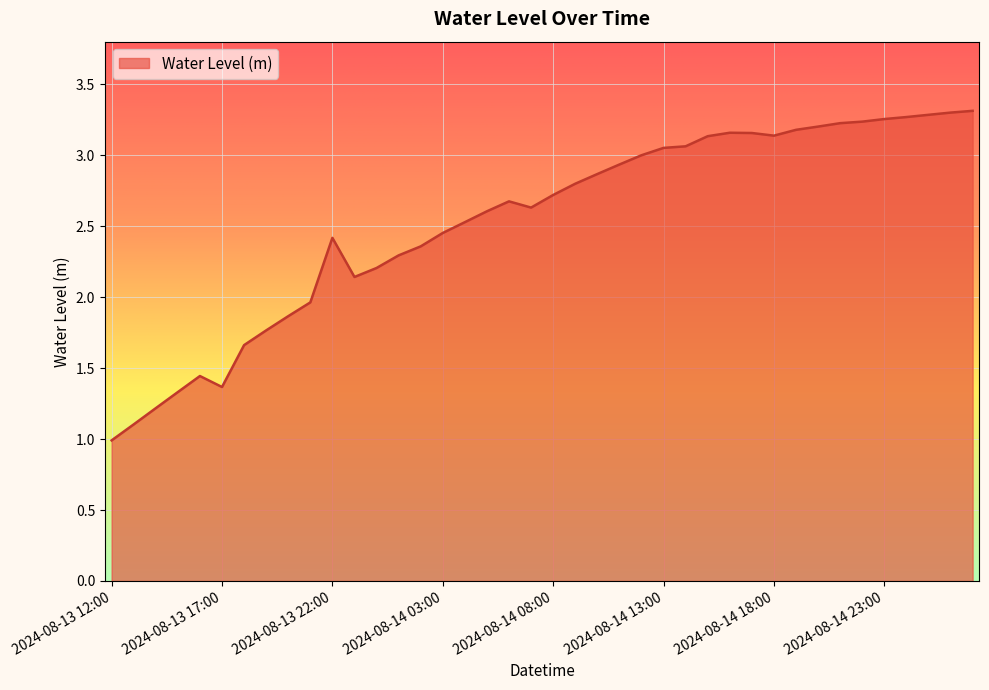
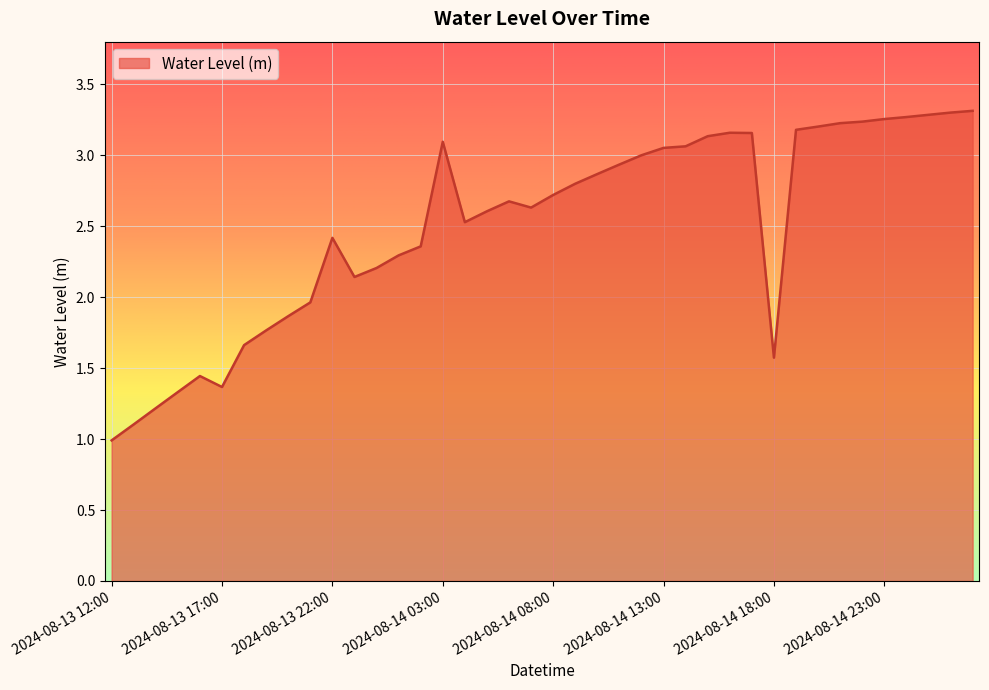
2024-08-14 03:00: 2.45 -> 3.09
2024-08-14 18:00: 3.14 -> 1.57
